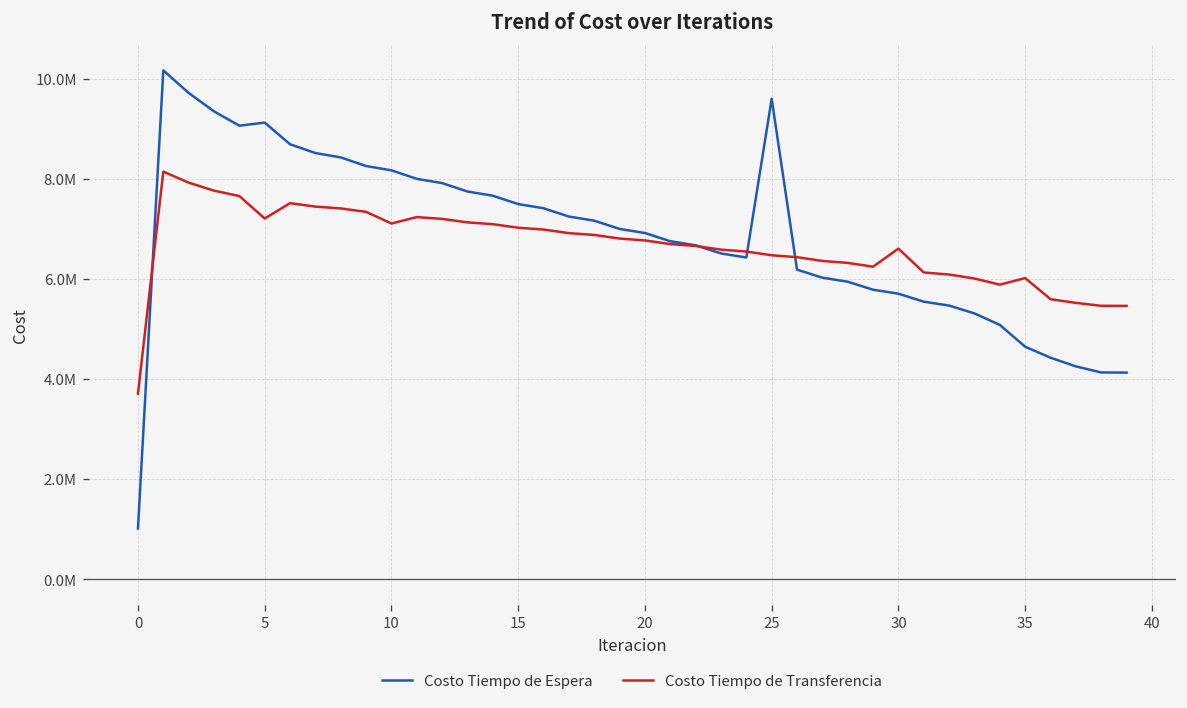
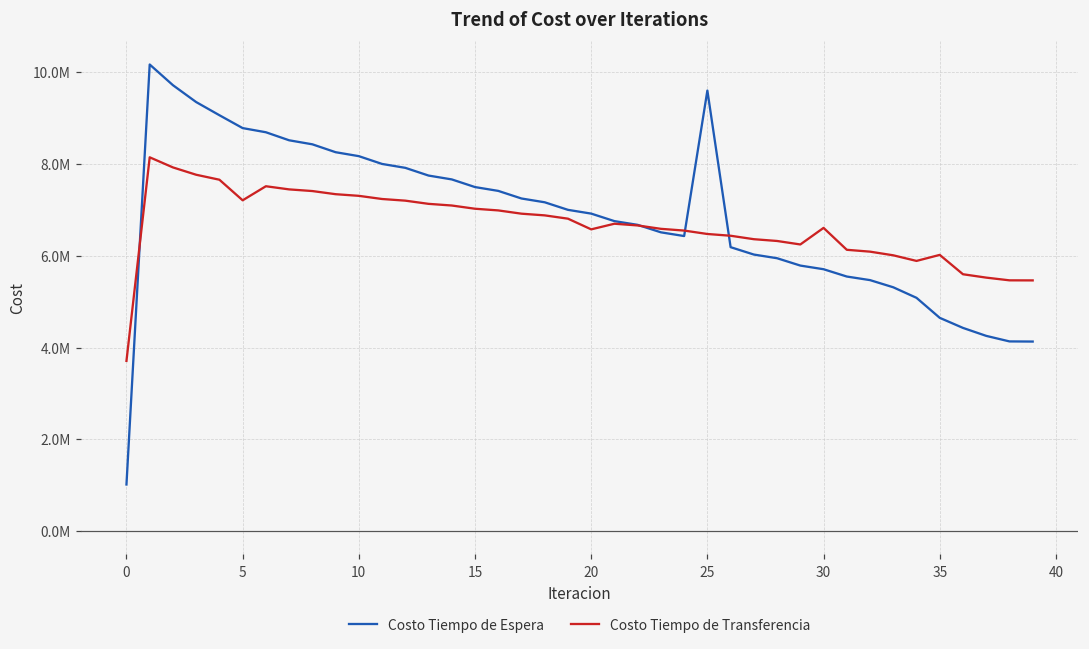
Costo Tiempo de Espera, 5: 9100000 -> 8800000
Costo Tiempo de Transferencia, 10: 7100000 -> 7300000
Costo Tiempo de Transferencia, 20: 6800000 -> 6600000
